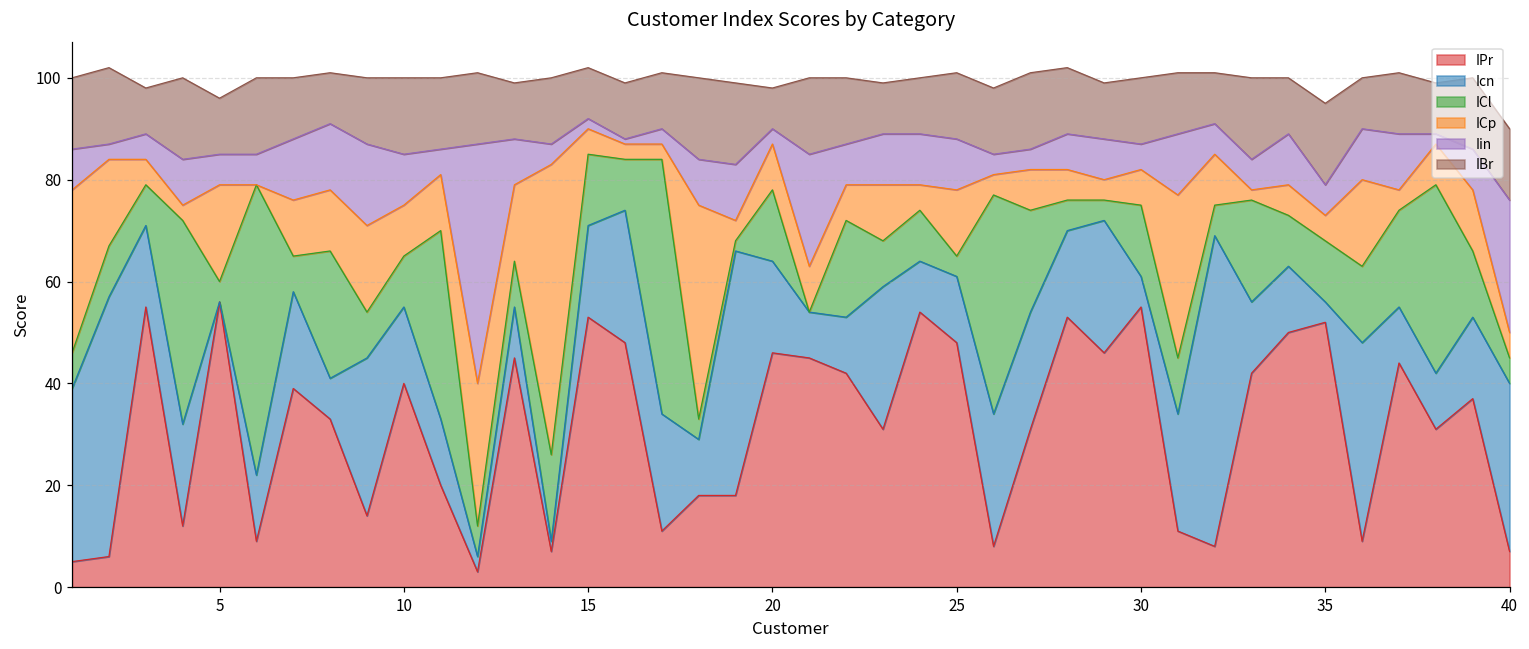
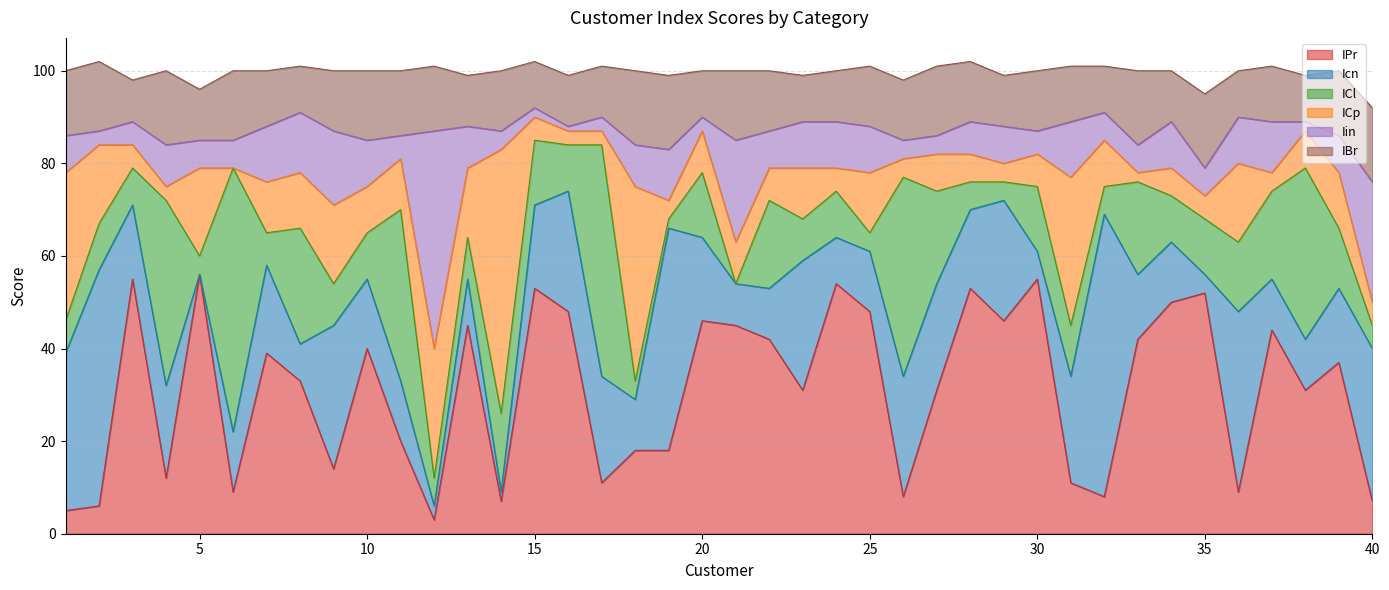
IBr, 20: 8 -> 10
IBr, 40: 14 -> 16
